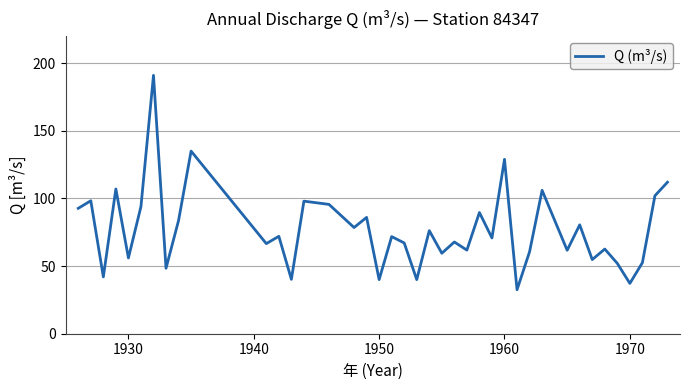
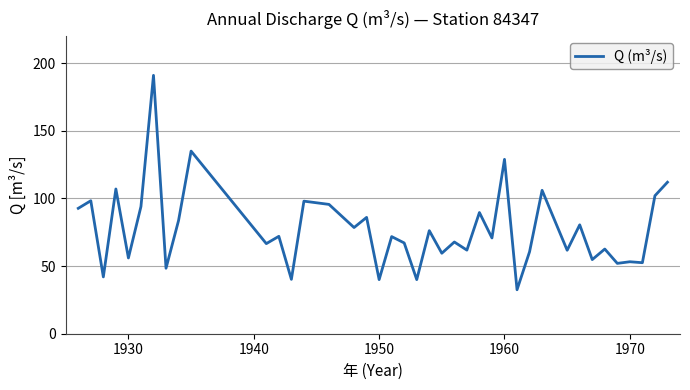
1970: 37 -> 53
